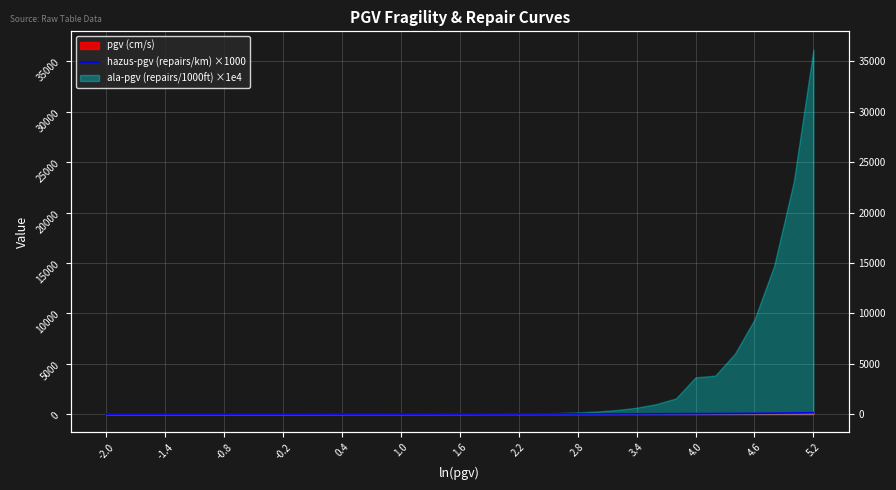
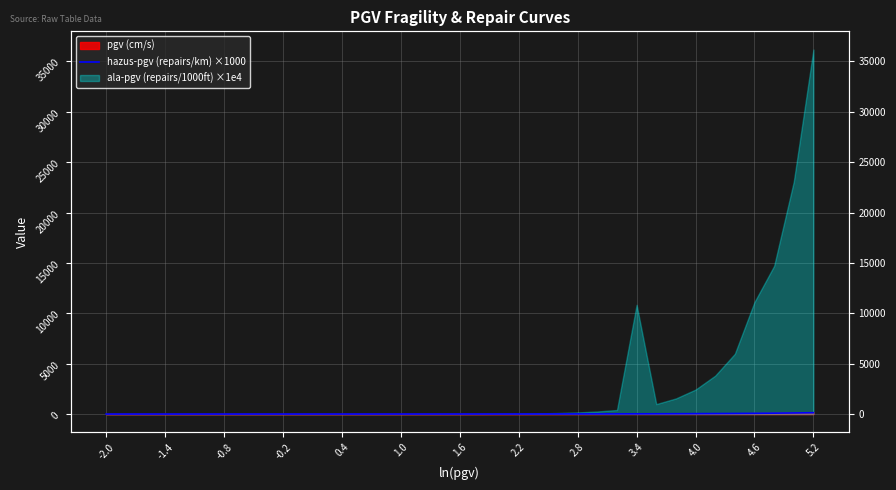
ala-pgv (repairs/1000ft) ×1e4, 3.4: 600 -> 10800
ala-pgv (repairs/1000ft) ×1e4, 4.0: 3600 -> 2400
ala-pgv (repairs/1000ft) ×1e4, 4.6: 9400 -> 11100
